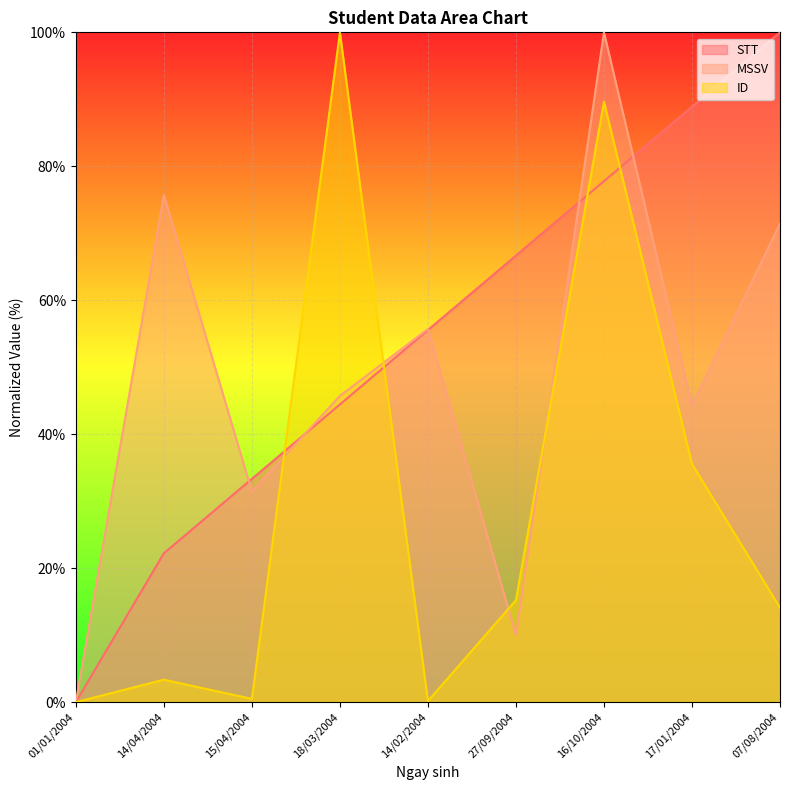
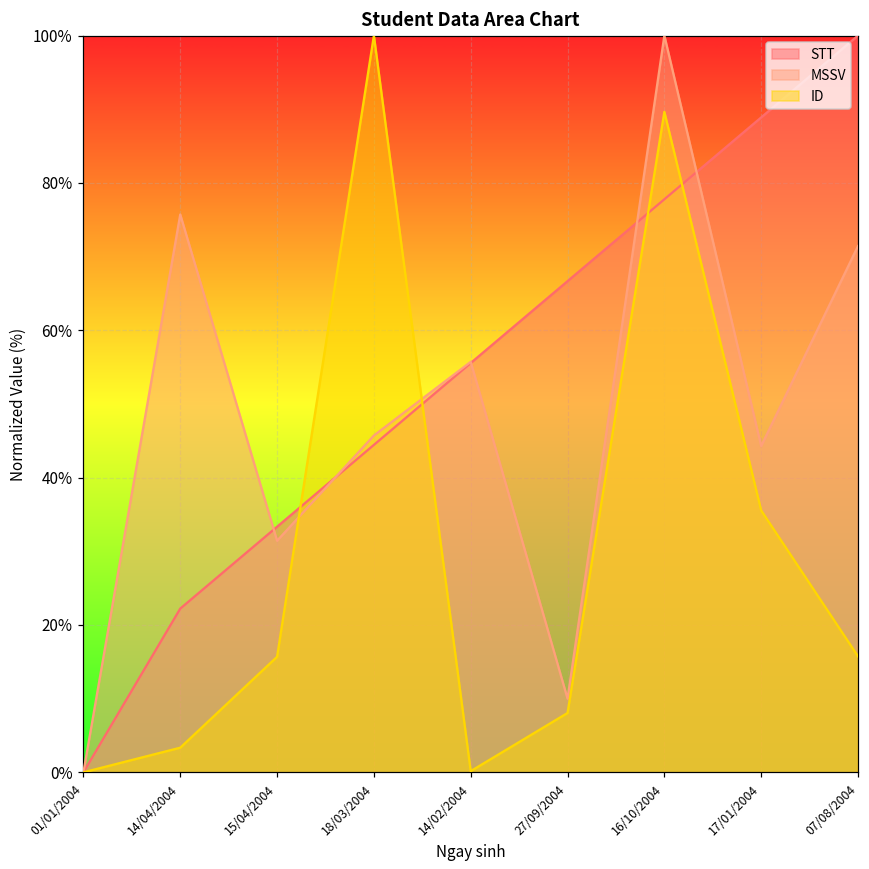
ID, 15/04/2004: 0% -> 16%
ID, 27/09/2004: 15% -> 8%
ID, 07/08/2004: 14% -> 16%
